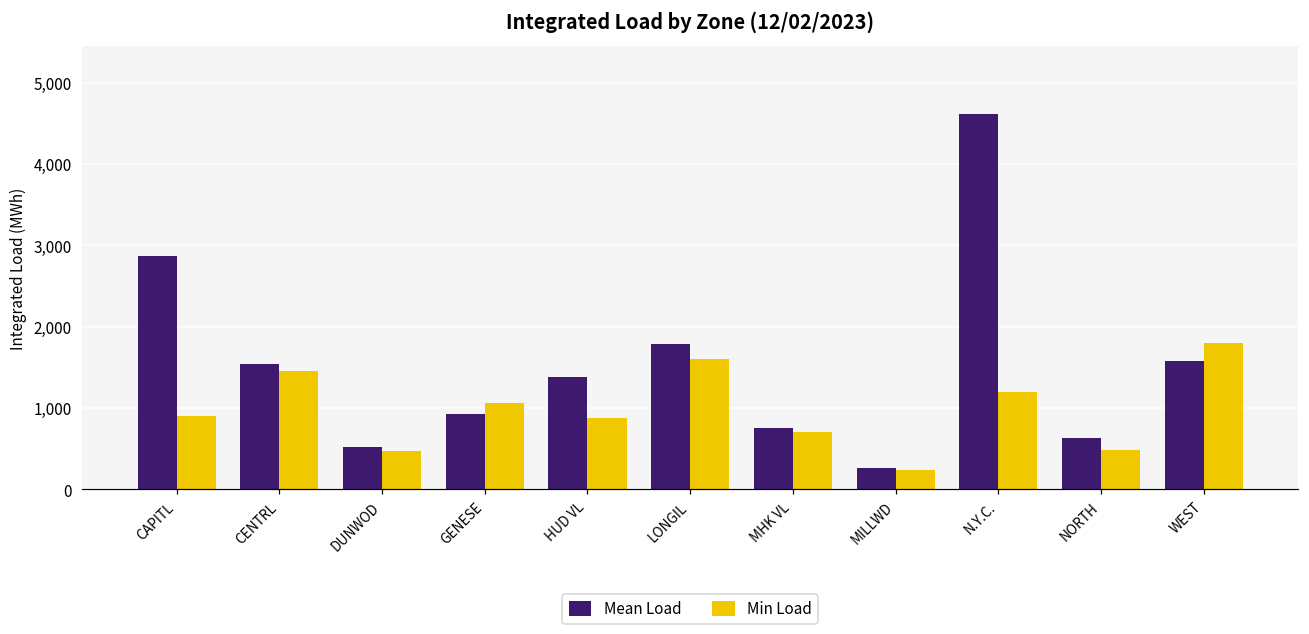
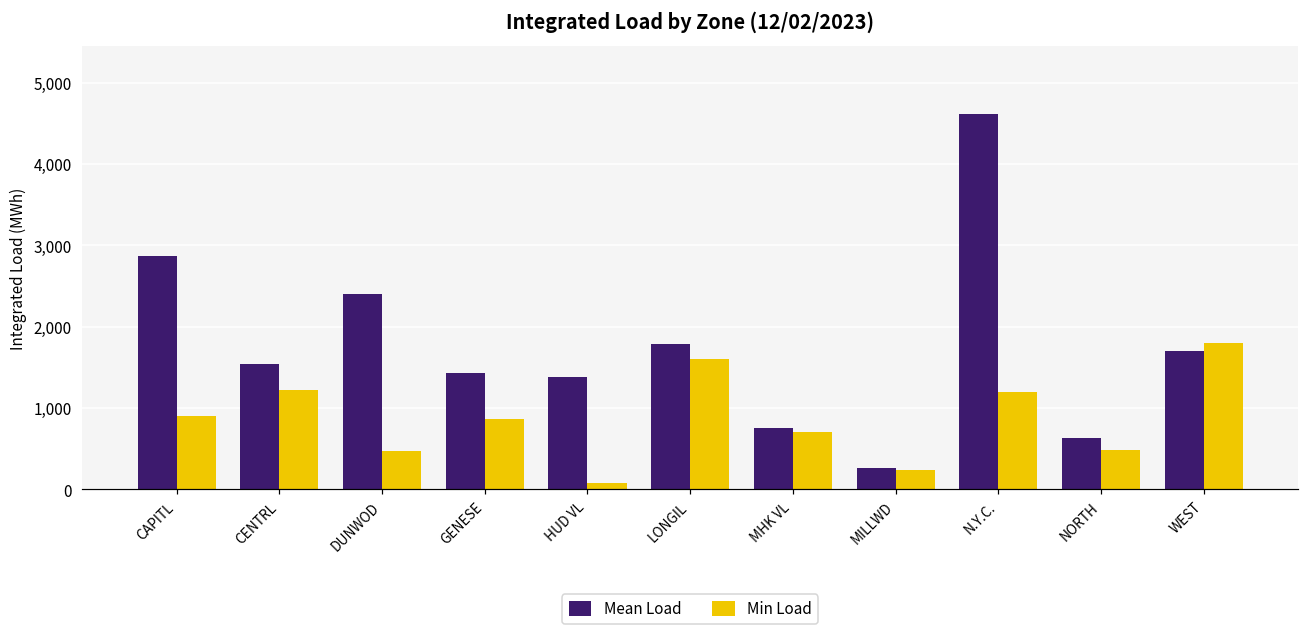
Min Load, CENTRL: 1,500 -> 1,200
Mean Load, DUNWOD: 500 -> 2,400
Mean Load, GENESE: 900 -> 1,400
Min Load, GENESE: 1,100 -> 900
Min Load, HUD VL: 900 -> 100
Mean Load, WEST: 1,600 -> 1,700
